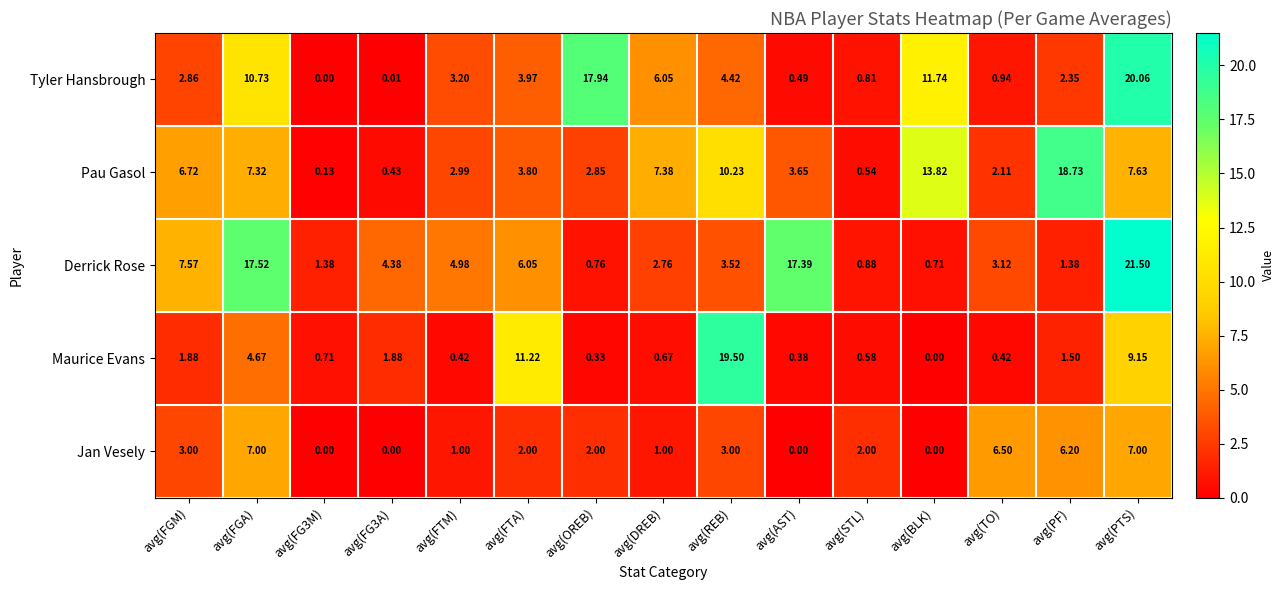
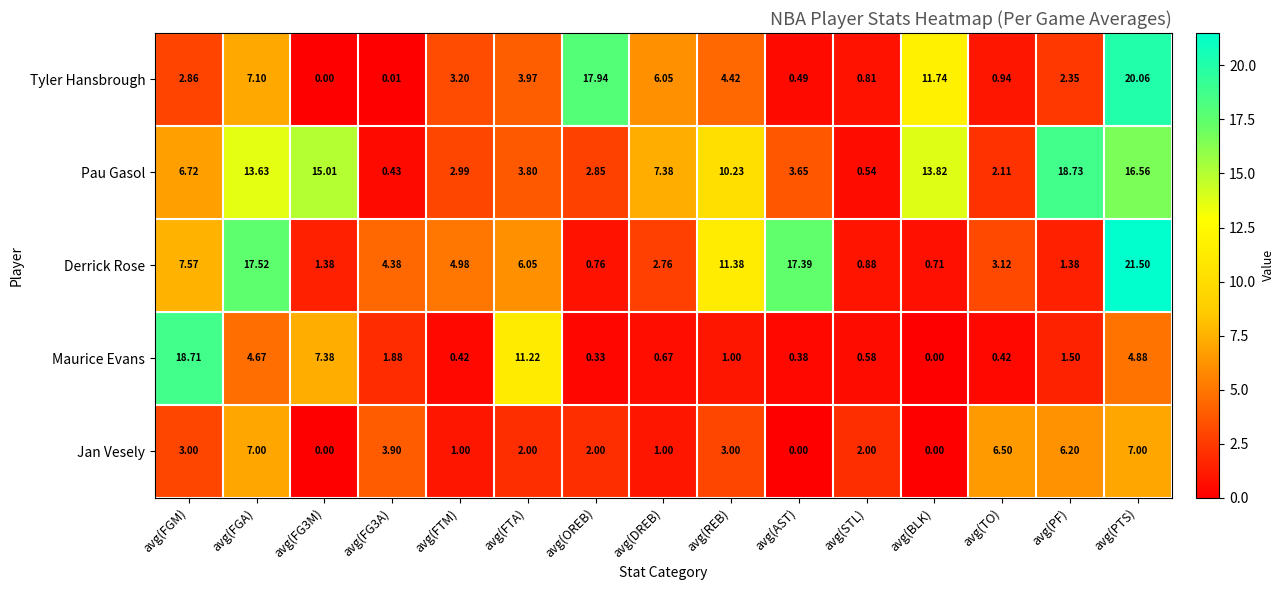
Tyler Hansbrough, avg(FGA): 10.73 -> 7.10
Pau Gasol, avg(FGA): 7.32 -> 13.63
Pau Gasol, avg(FG3M): 0.13 -> 15.01
Pau Gasol, avg(PTS): 7.63 -> 16.56
Derrick Rose, avg(REB): 3.52 -> 11.38
Maurice Evans, avg(FGM): 1.88 -> 18.71
Maurice Evans, avg(FG3M): 0.71 -> 7.38
Maurice Evans, avg(REB): 19.50 -> 1.00
Maurice Evans, avg(PTS): 9.15 -> 4.88
Jan Vesely, avg(FG3A): 0.00 -> 3.90
